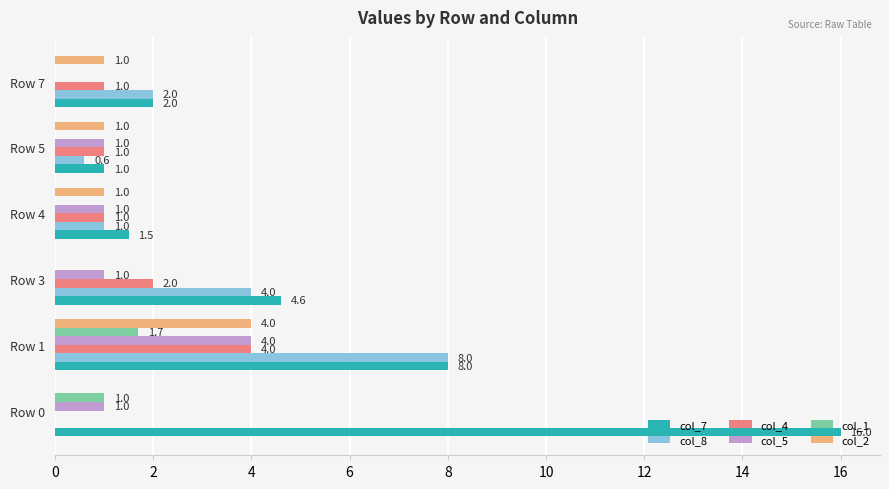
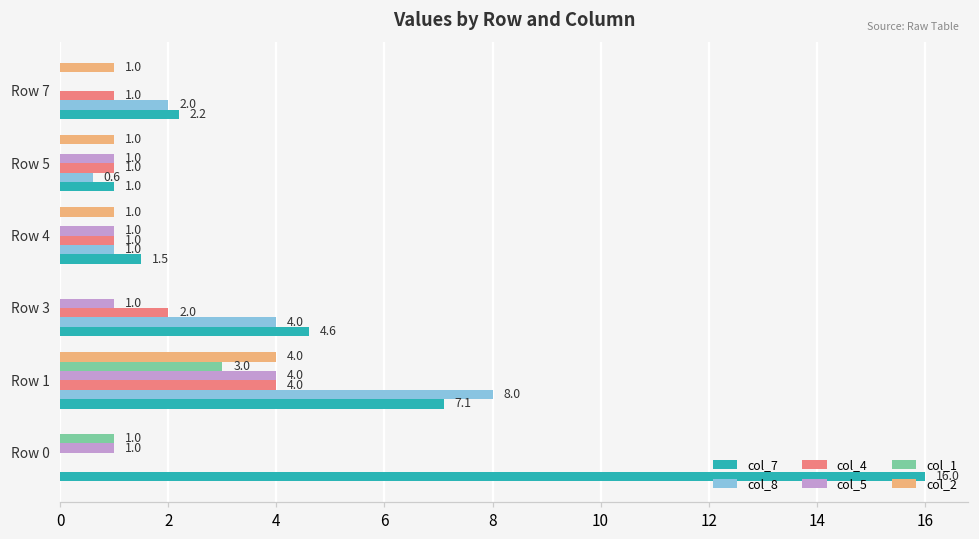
col_7, Row 7: 2.0 -> 2.2
col_1, Row 1: 1.7 -> 3.0
col_7, Row 1: 8.0 -> 7.1
